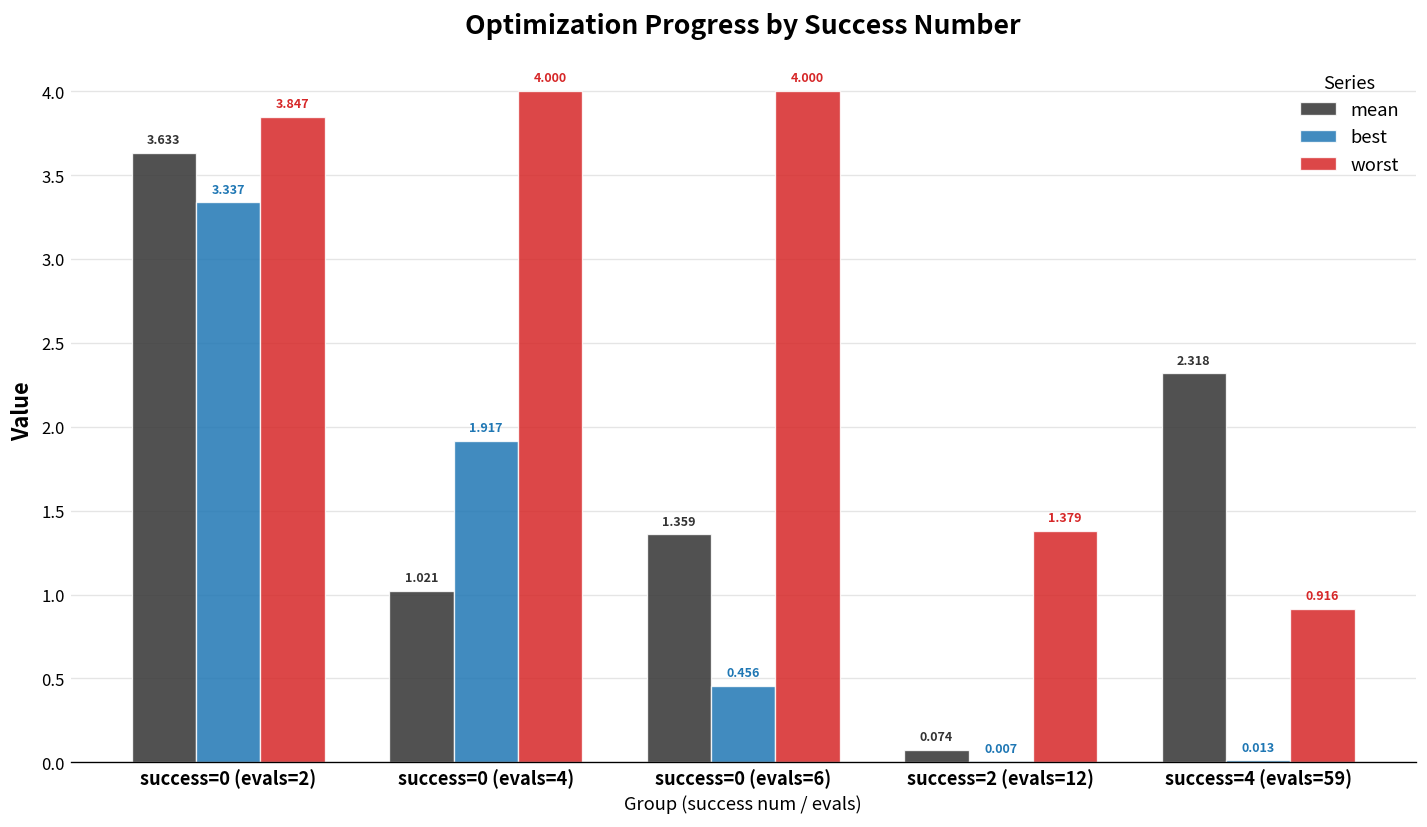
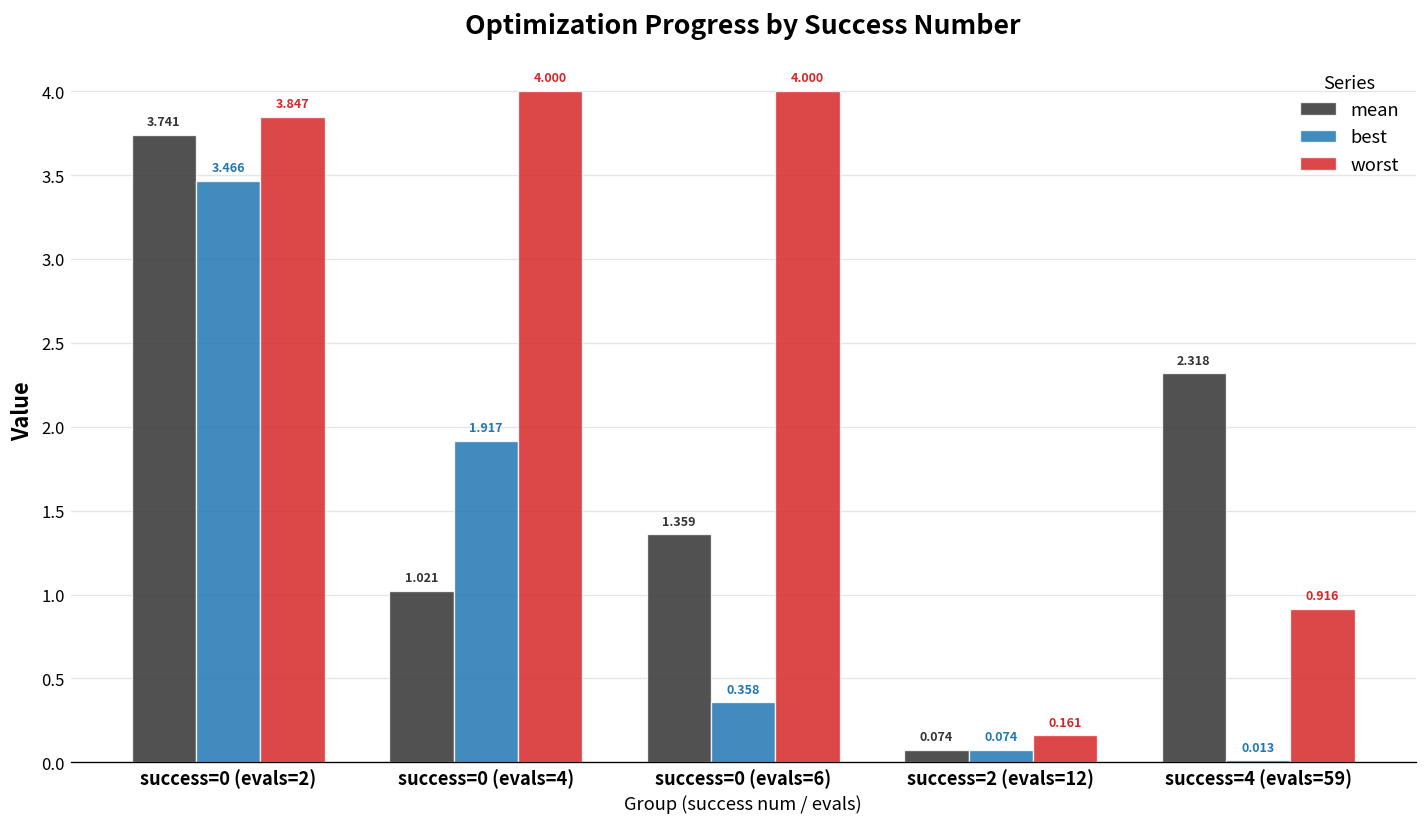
mean, success=0 (evals=2): 3.633 -> 3.741
best, success=0 (evals=2): 3.337 -> 3.466
best, success=0 (evals=6): 0.456 -> 0.358
best, success=2 (evals=12): 0.007 -> 0.074
worst, success=2 (evals=12): 1.379 -> 0.161
